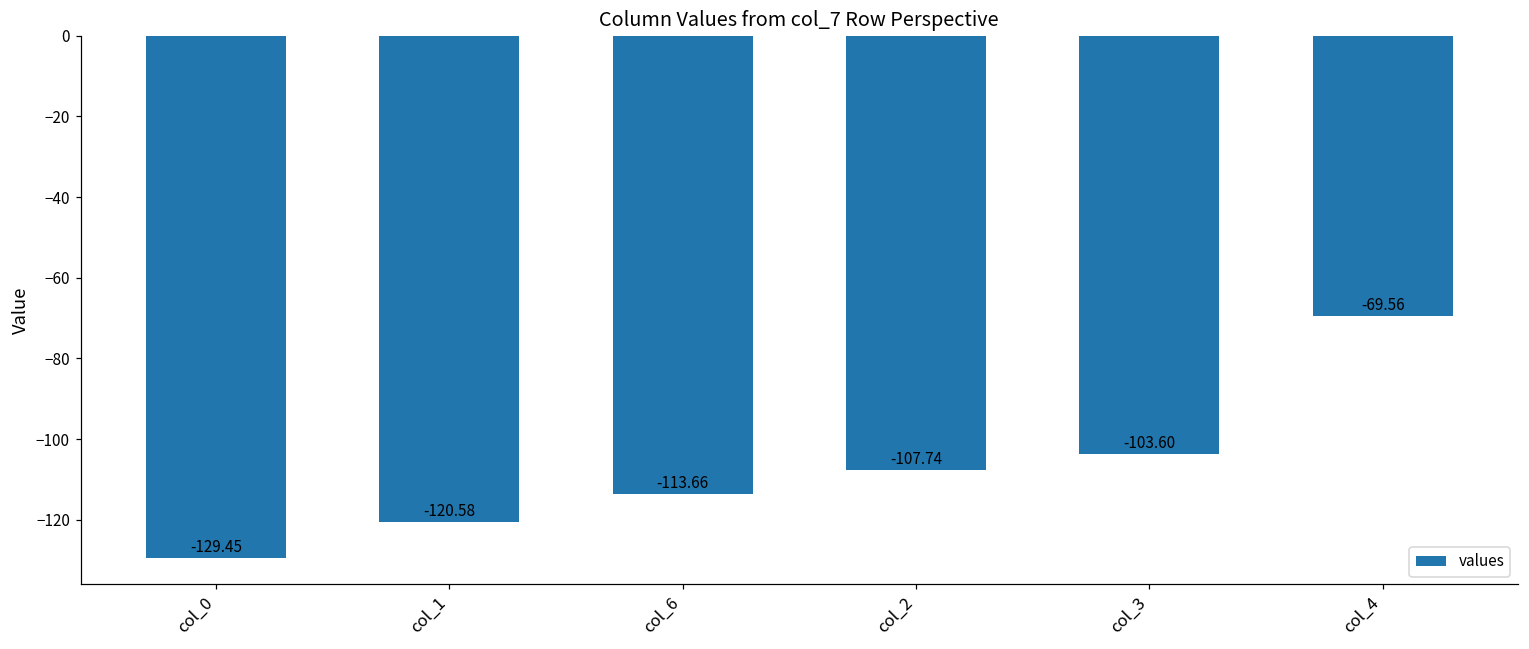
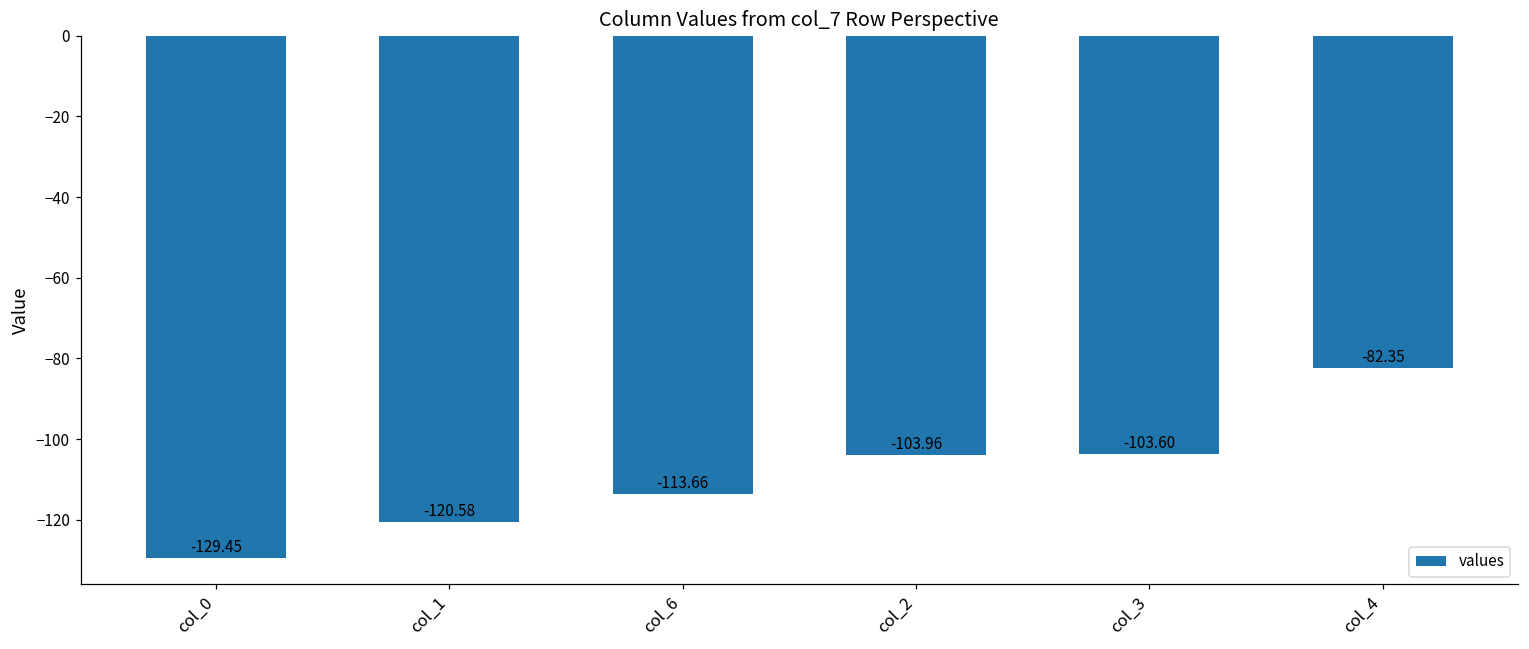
col_2: -107.74 -> -103.96
col_4: -69.56 -> -82.35
